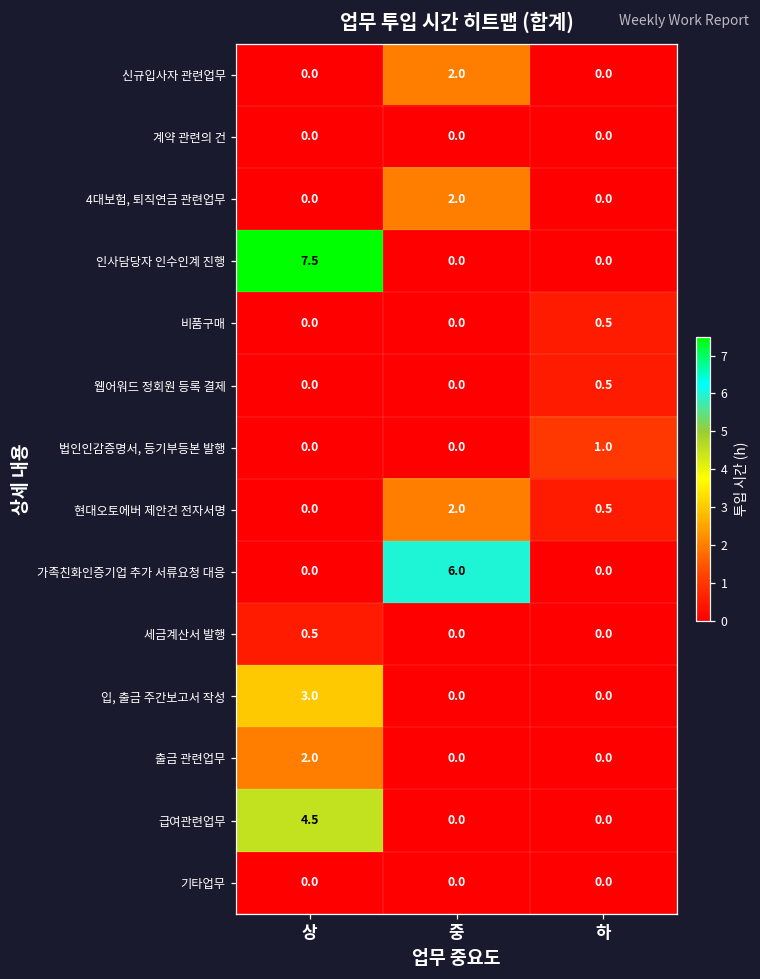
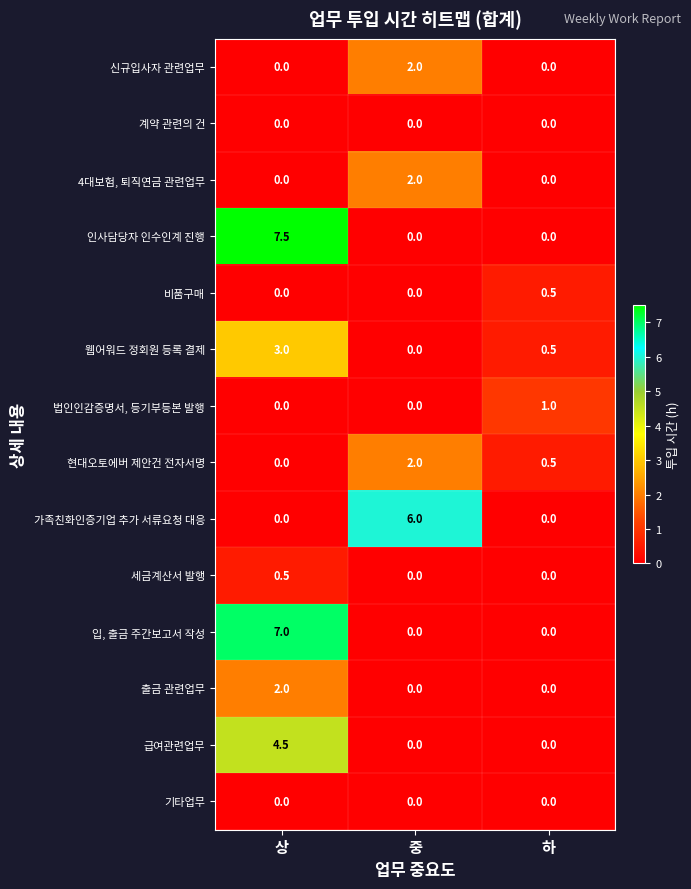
웹어워드 정회원 등록 결제, 상: 0.0 -> 3.0
입, 출금 주간보고서 작성, 상: 3.0 -> 7.0
